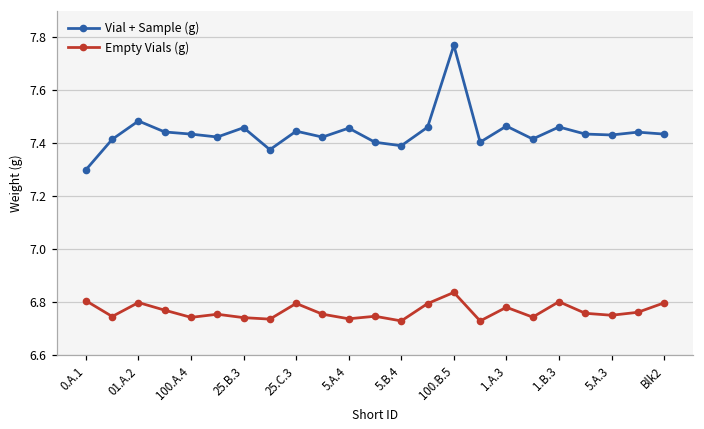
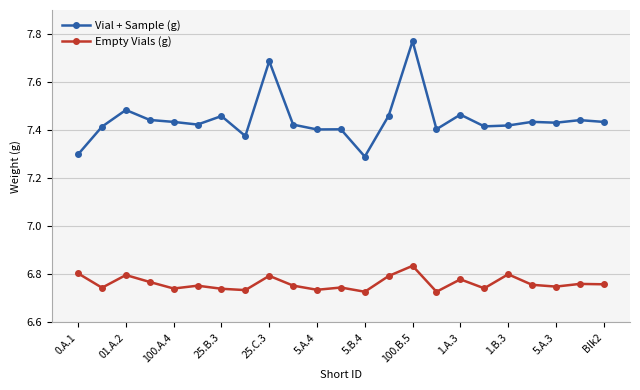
Vial + Sample (g), 25.C.3: 7.45 -> 7.69
Vial + Sample (g), 5.A.4: 7.46 -> 7.40
Vial + Sample (g), 5.B.4: 7.39 -> 7.29
Vial + Sample (g), 1.B.3: 7.46 -> 7.42
Empty Vials (g), Blk2: 6.80 -> 6.76
